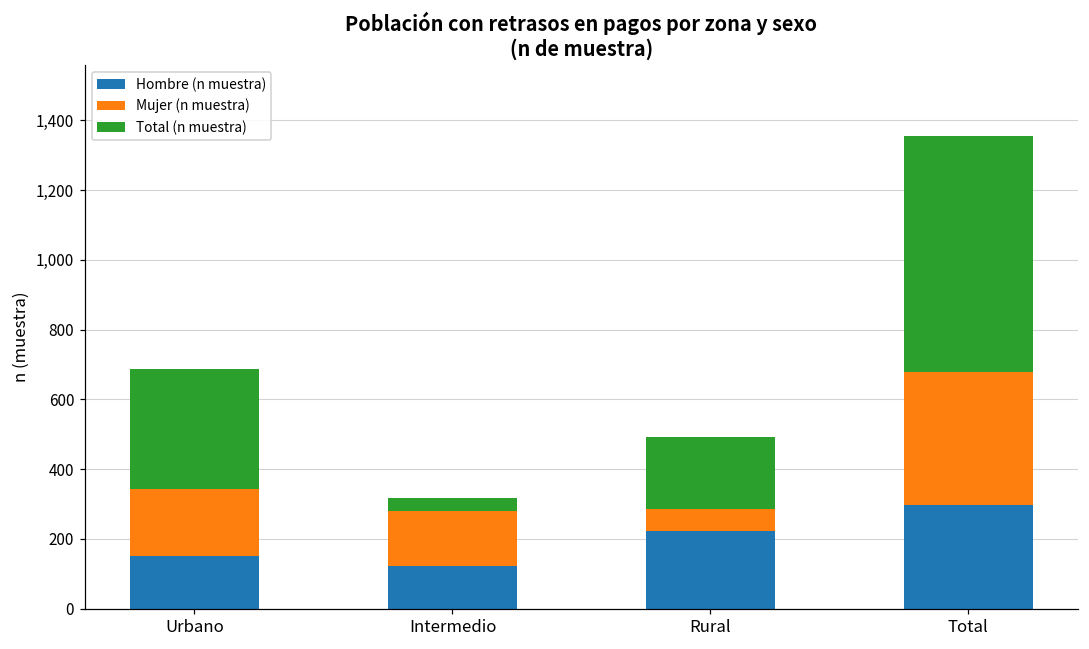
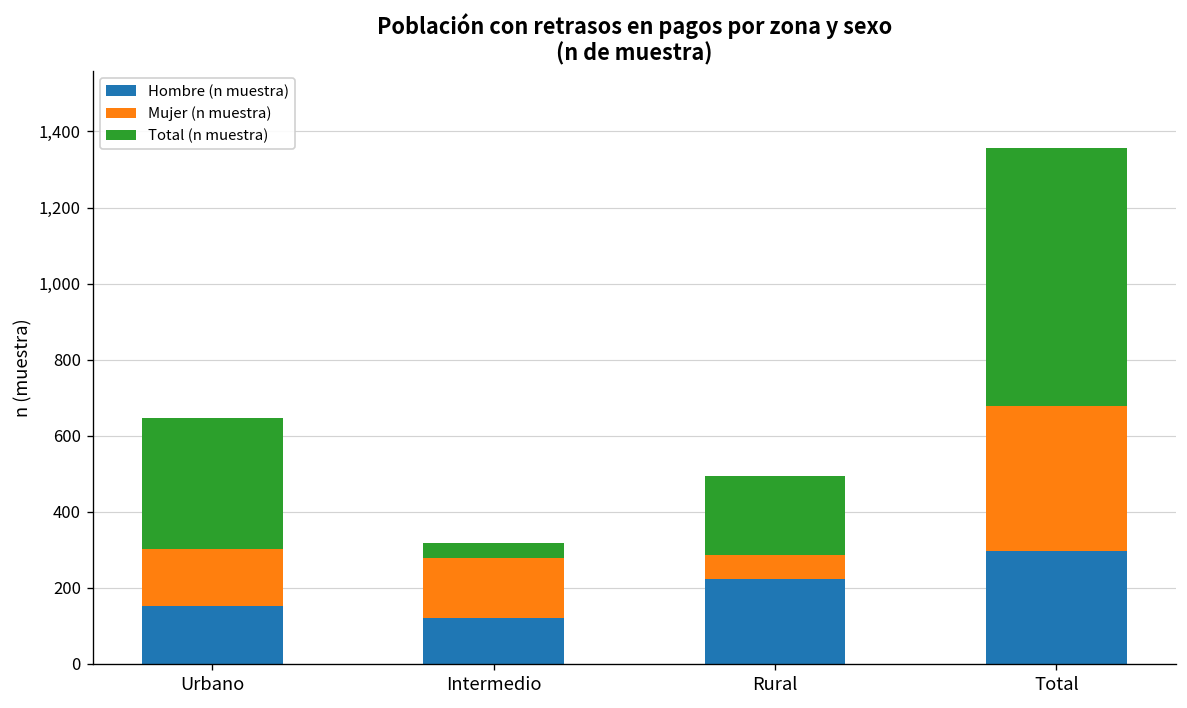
Mujer (n muestra), Urbano: 190 -> 150
